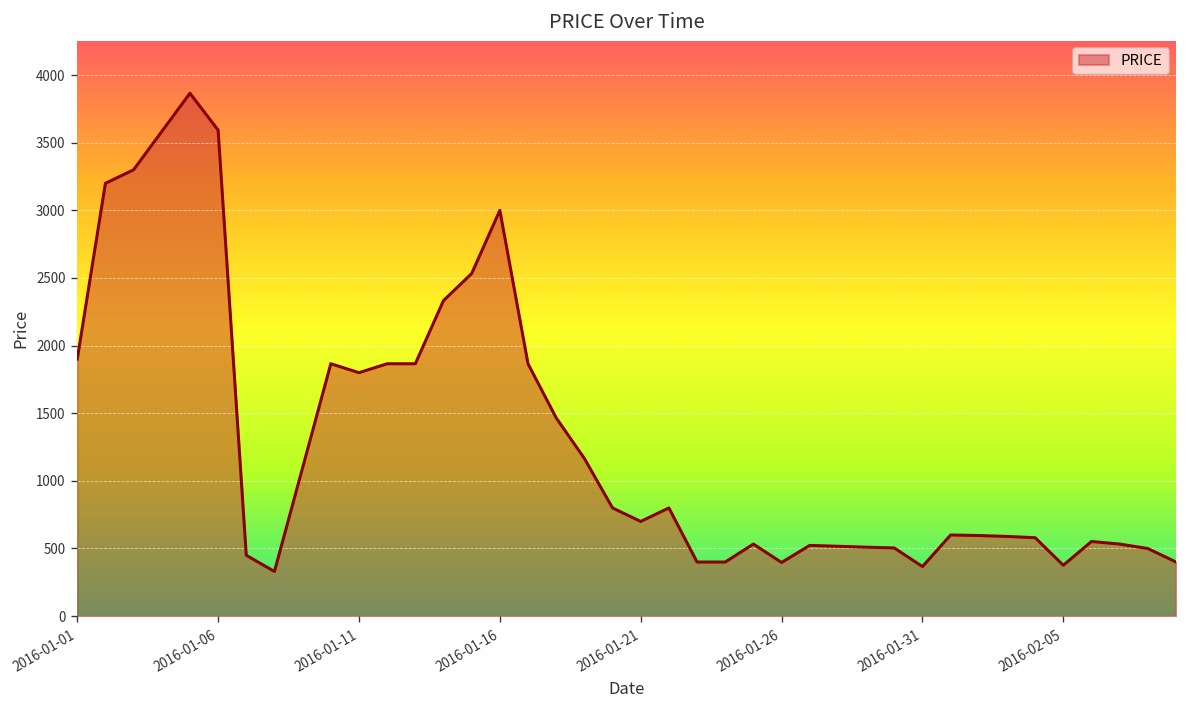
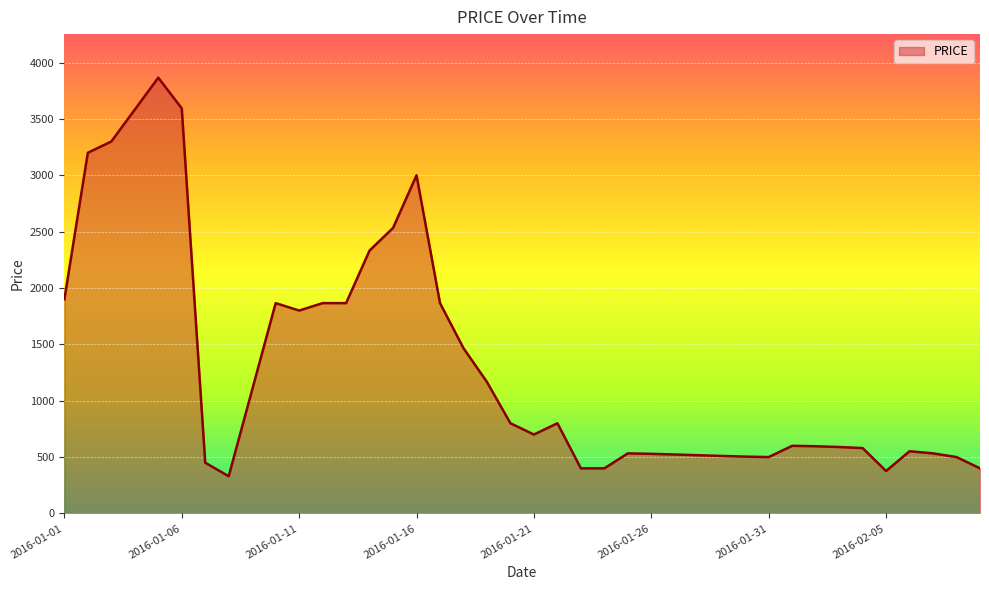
2016-01-26: 400 -> 530
2016-01-31: 370 -> 500
